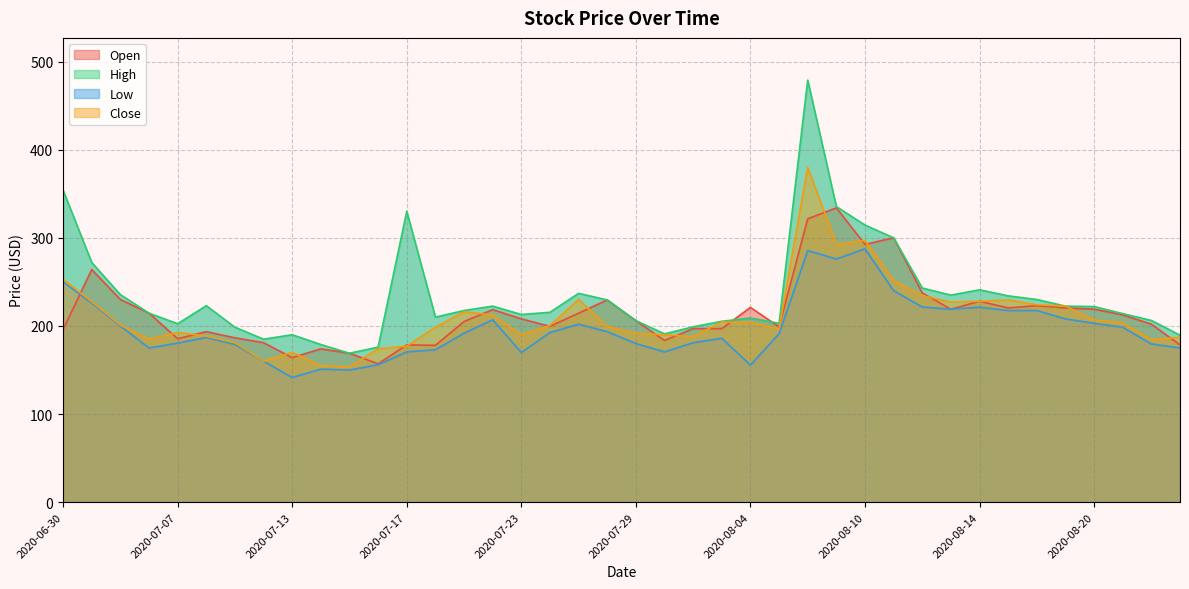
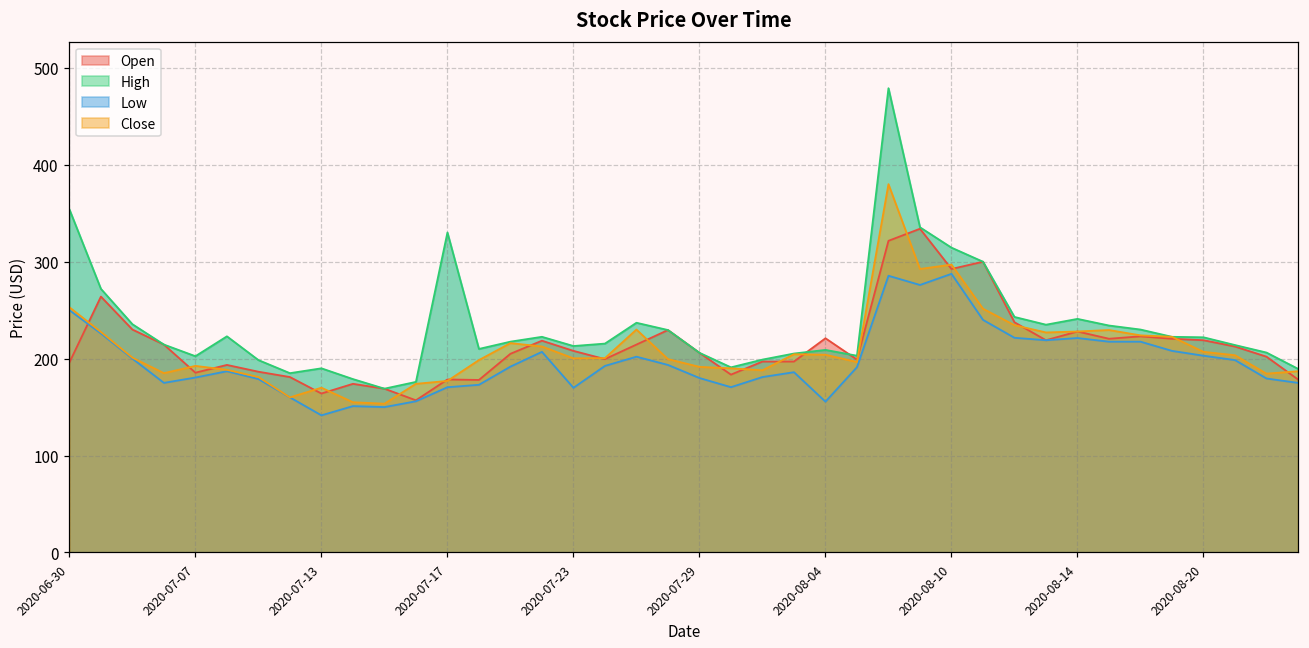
Close, 2020-07-23: 190 -> 200
